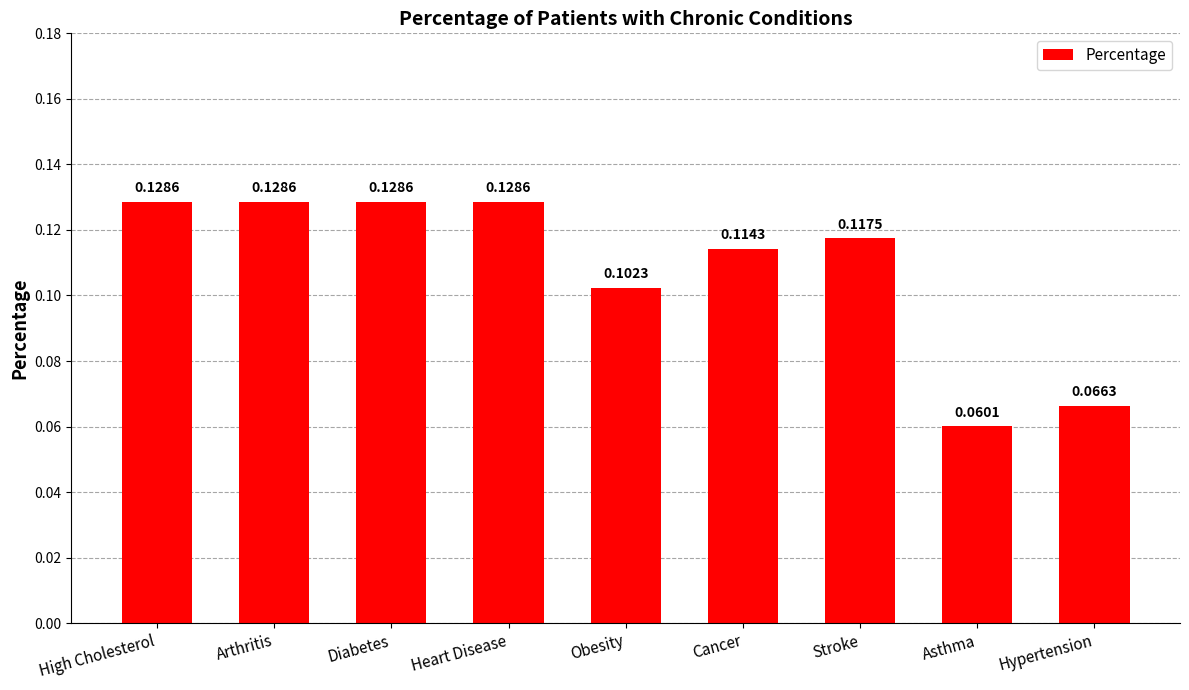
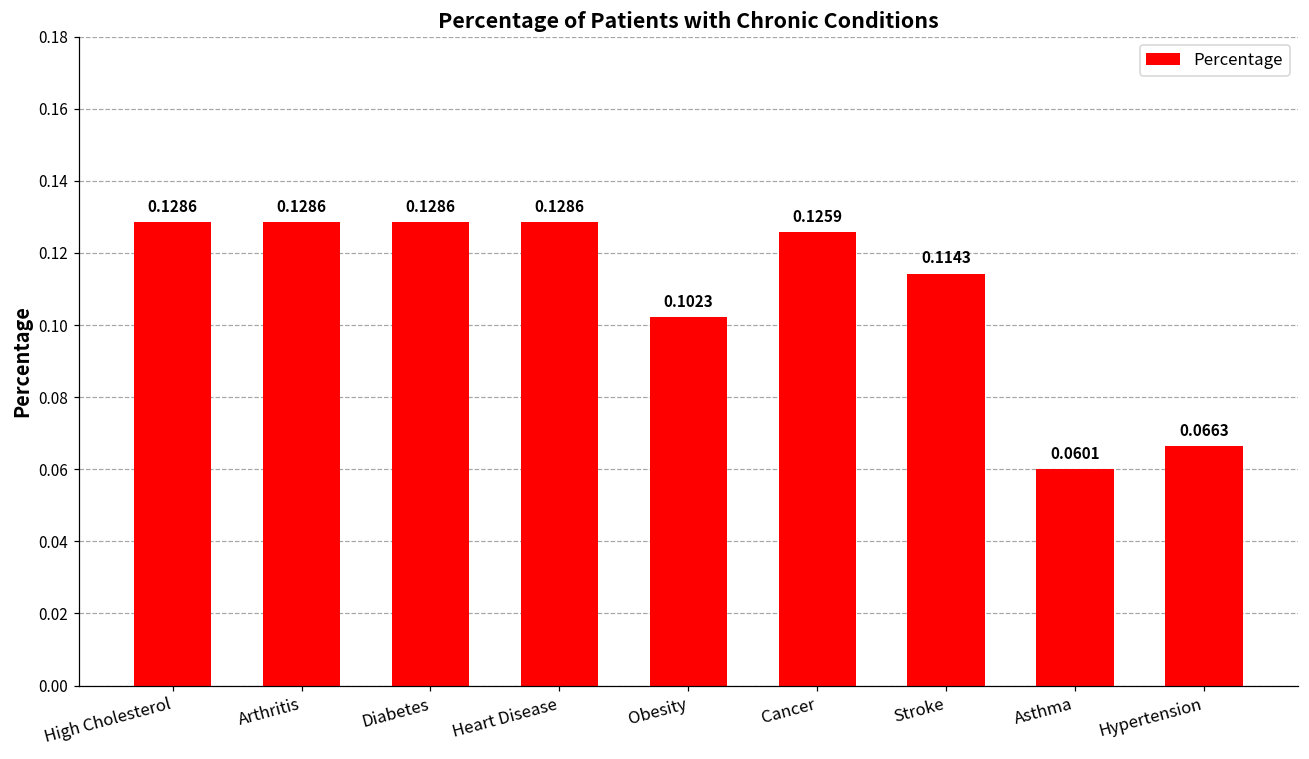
Cancer: 0.1143 -> 0.1259
Stroke: 0.1175 -> 0.1143
